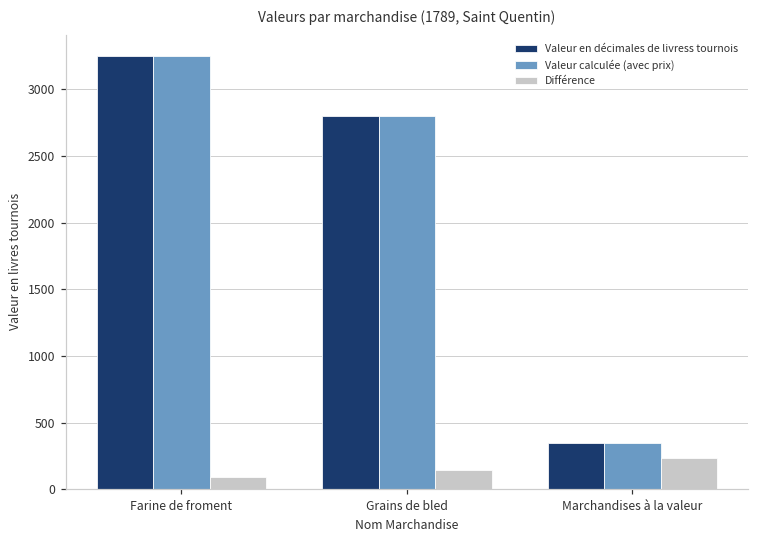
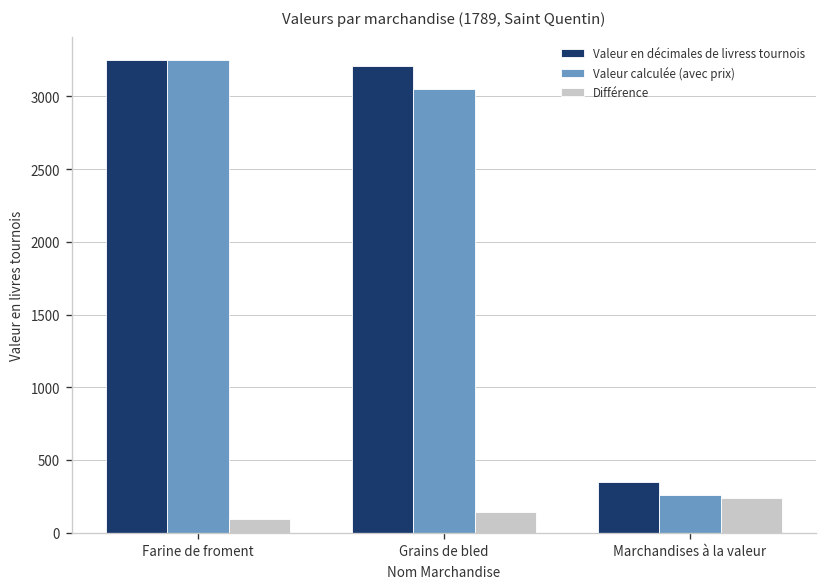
Valeur en décimales de livress tournois, Grains de bled: 2800 -> 3210
Valeur calculée (avec prix), Grains de bled: 2800 -> 3050
Valeur calculée (avec prix), Marchandises à la valeur: 350 -> 260
